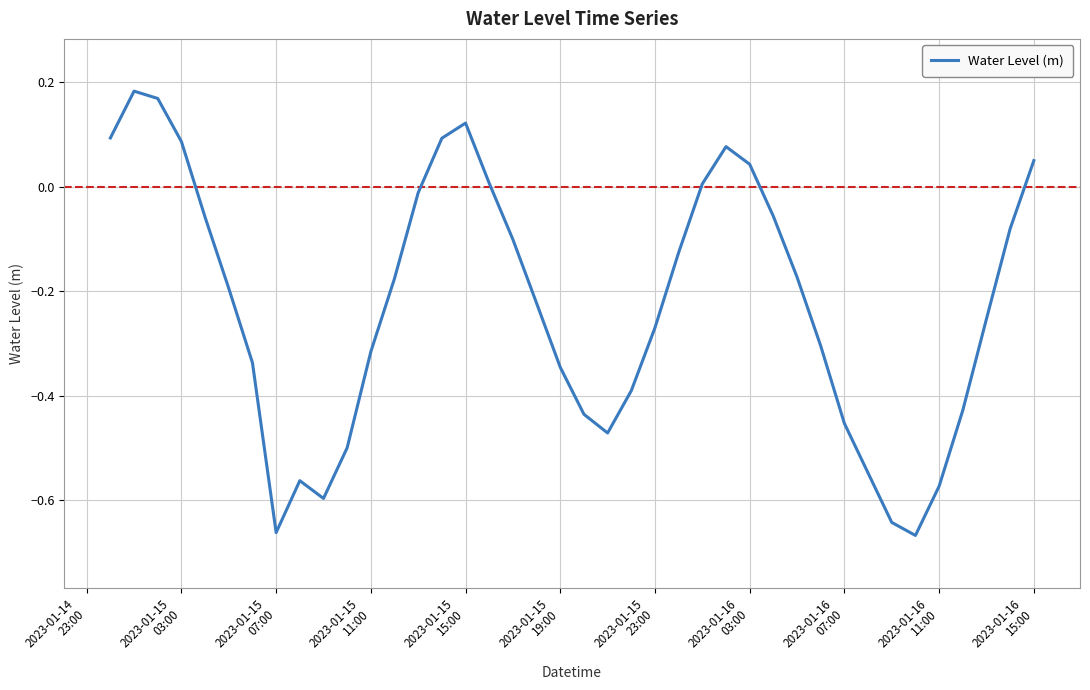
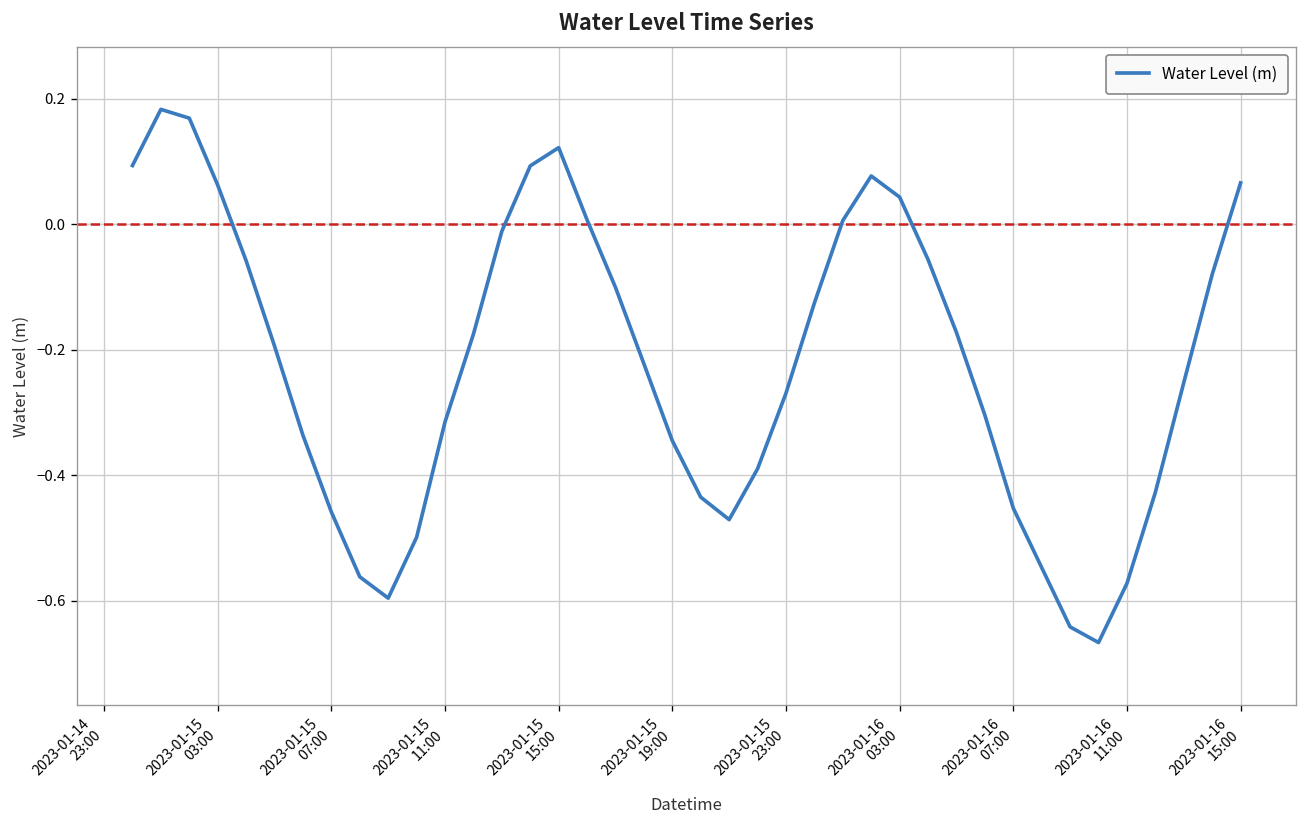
2023-01-15 03:00: 0.09 -> 0.06
2023-01-15 07:00: -0.66 -> -0.46
2023-01-16 15:00: 0.05 -> 0.07
